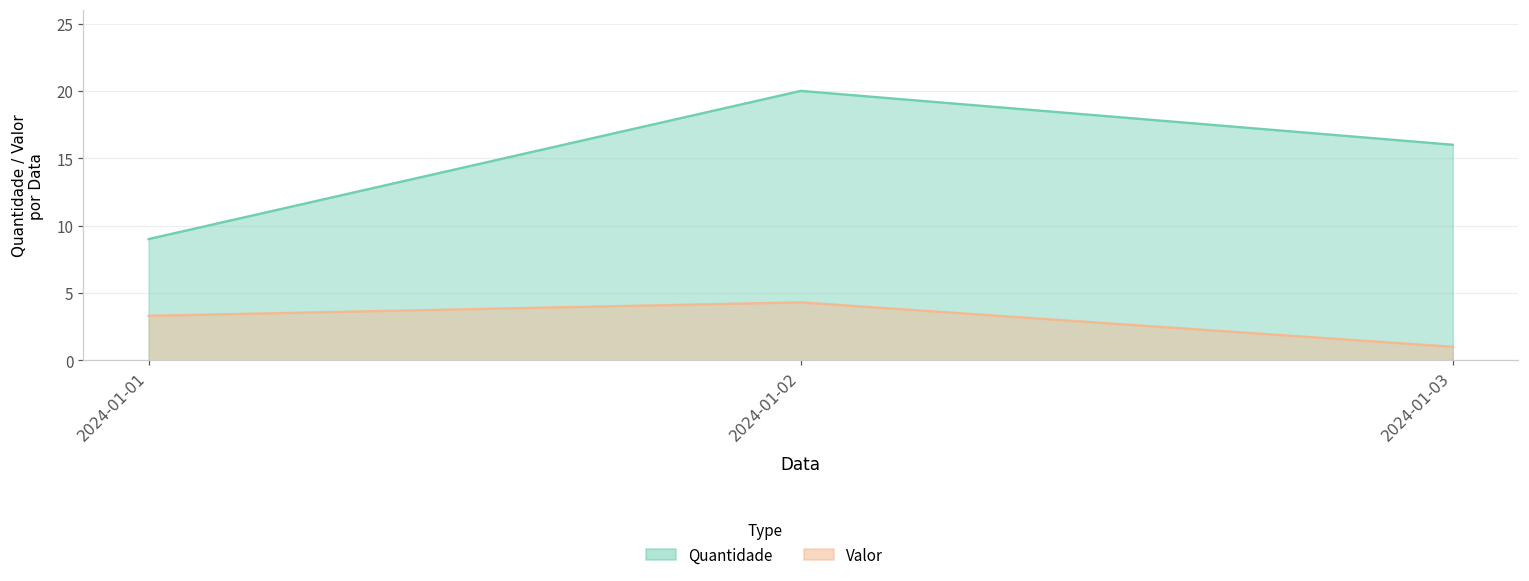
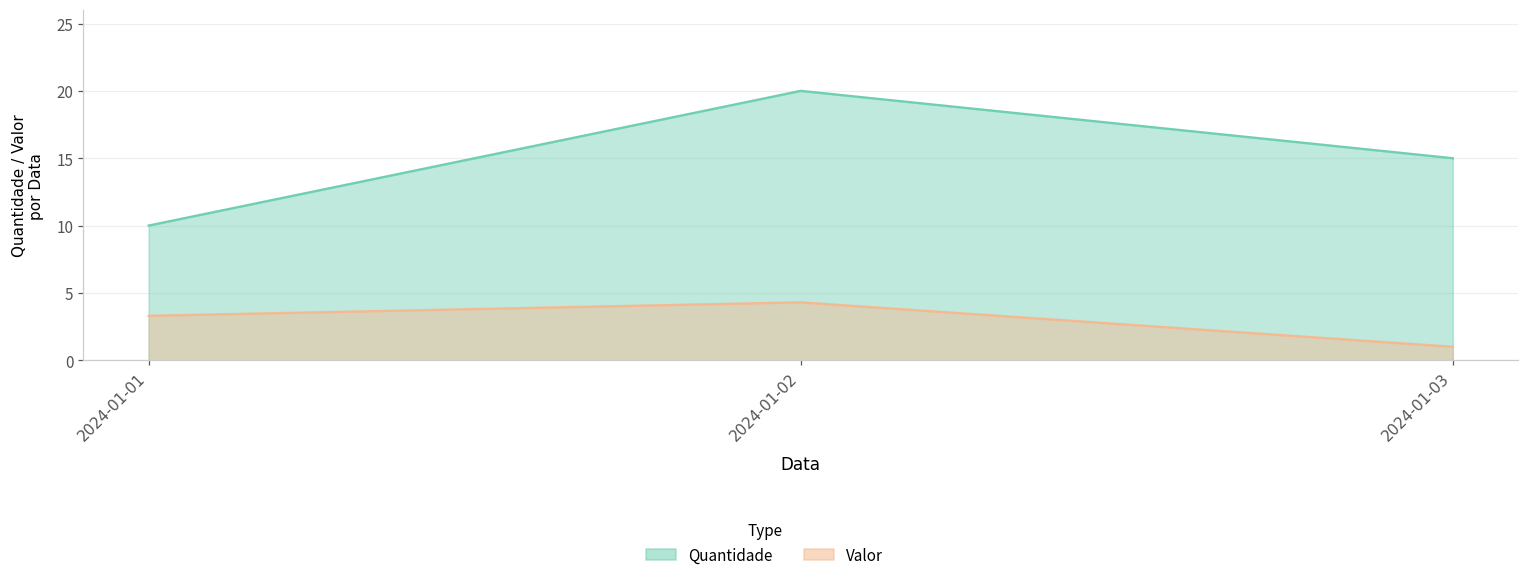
Quantidade, 2024-01-01: 9 -> 10
Quantidade, 2024-01-03: 16 -> 15
